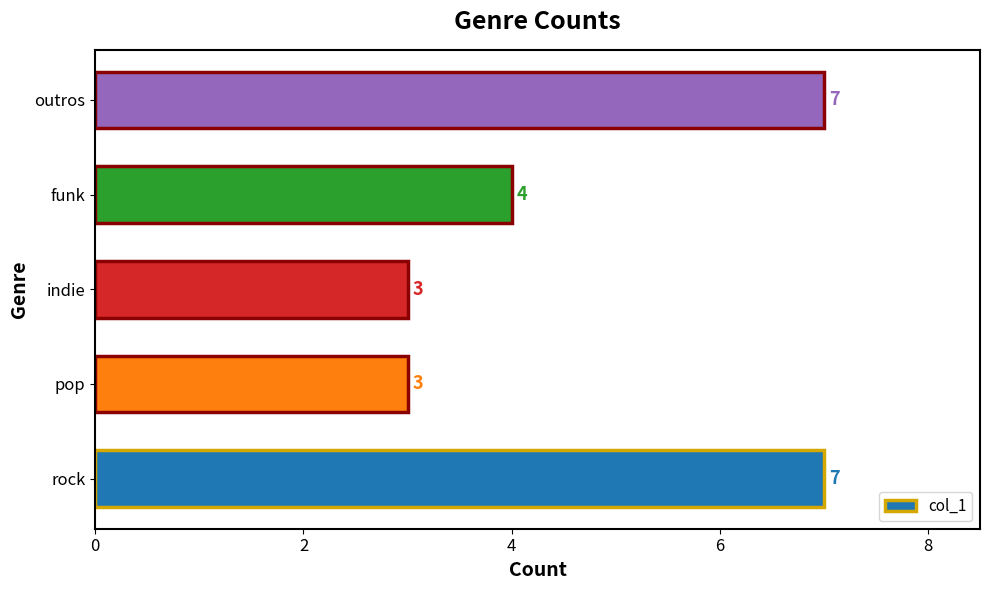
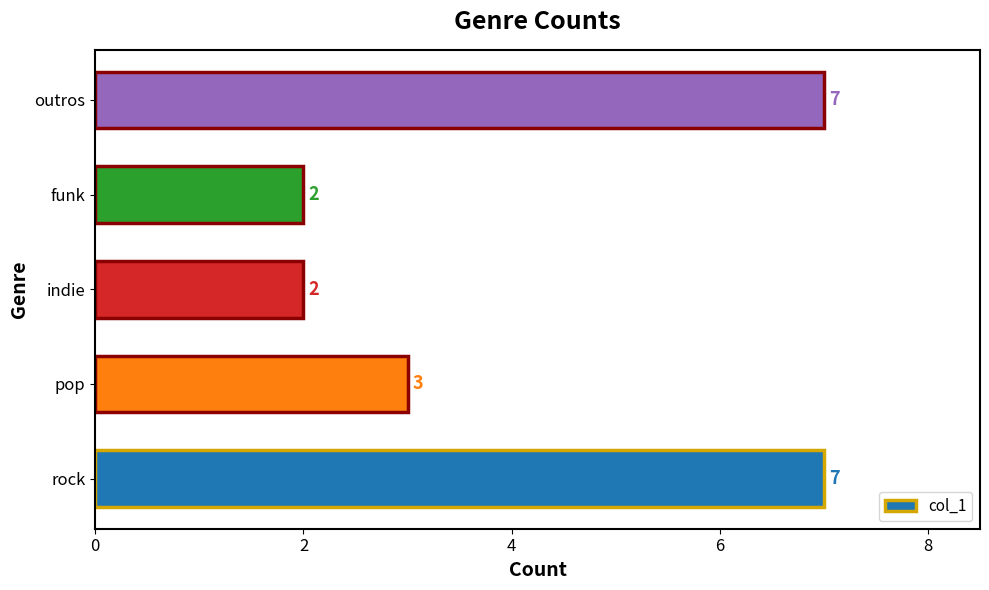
funk: 4 -> 2
indie: 3 -> 2
